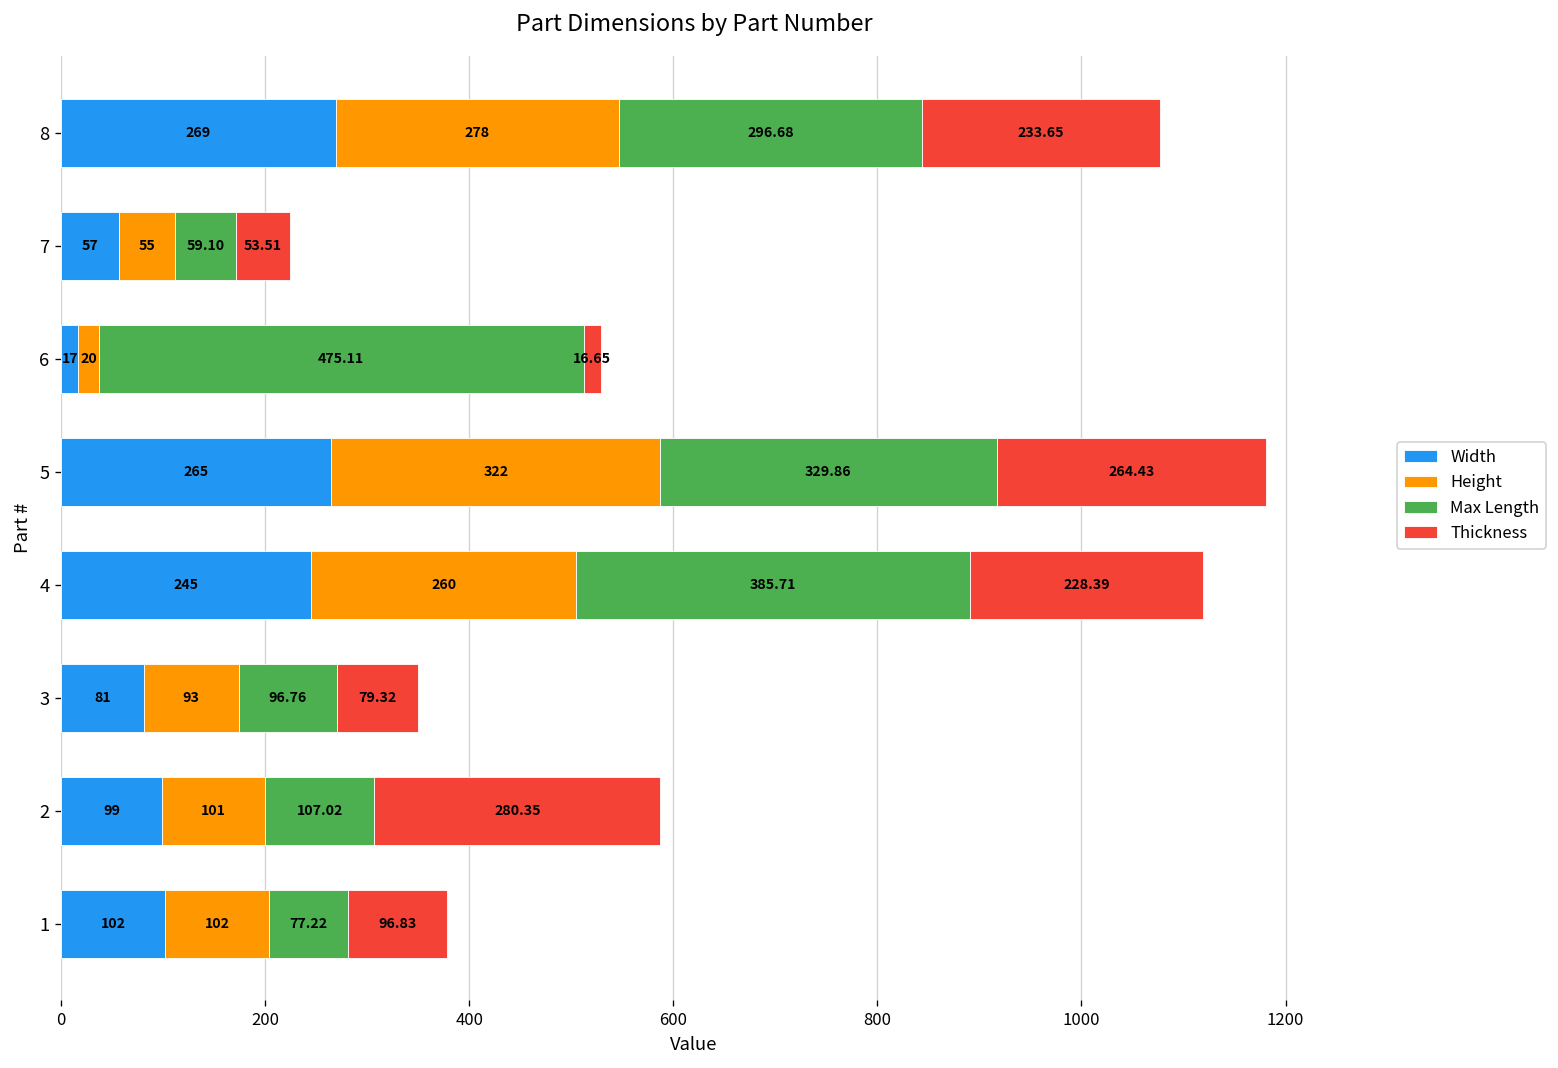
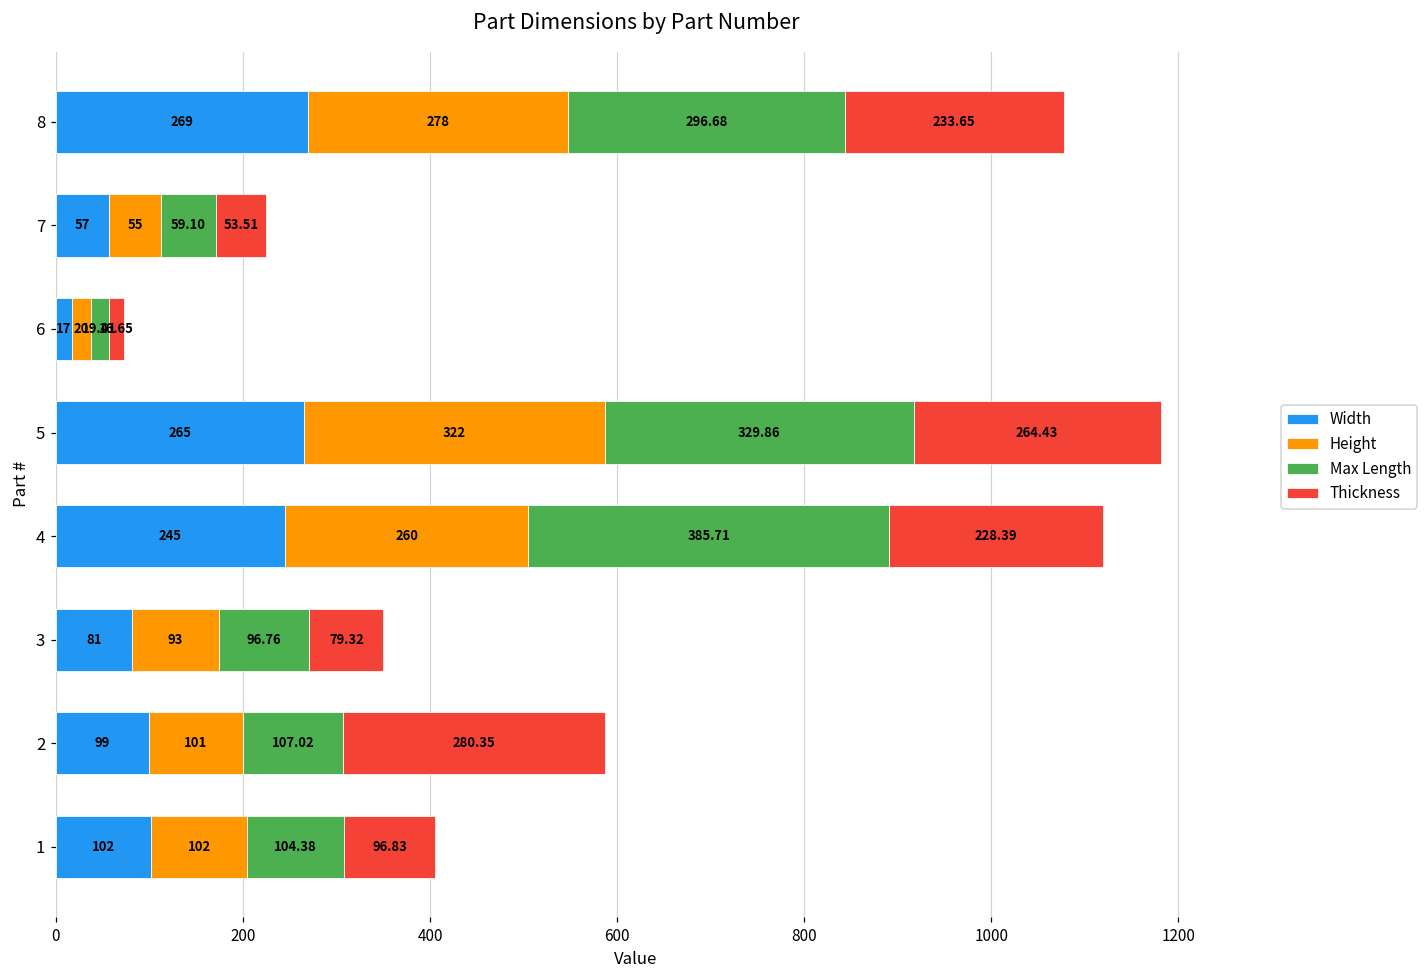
Max Length, 6: 475.11 -> 19.41
Max Length, 1: 77.22 -> 104.38
